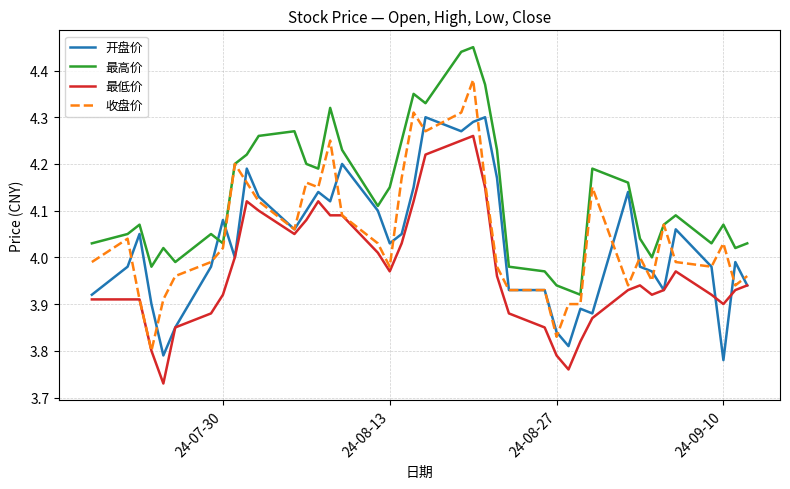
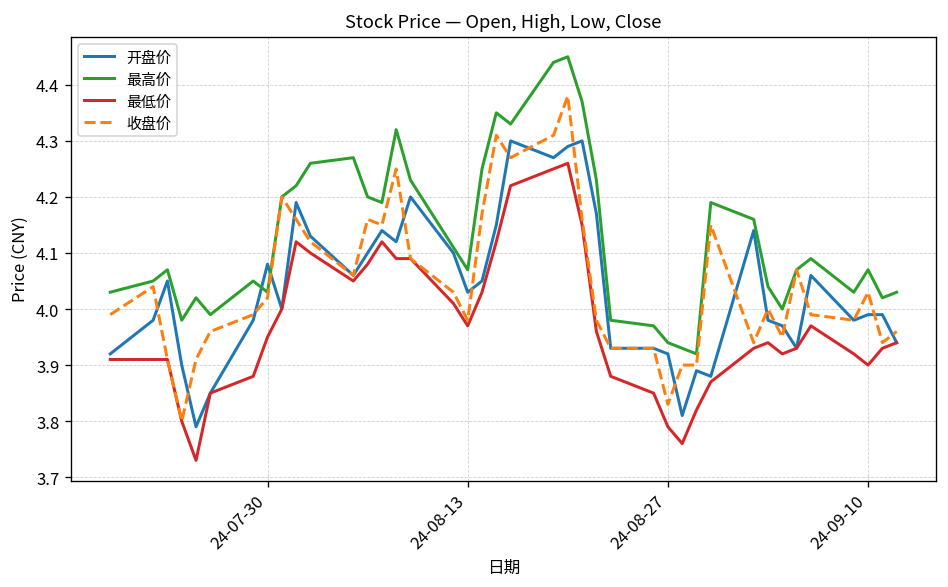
最低价, 24-07-30: 3.92 -> 3.95
最高价, 24-08-13: 4.15 -> 4.07
开盘价, 24-08-27: 3.84 -> 3.92
开盘价, 24-09-10: 3.78 -> 3.99
